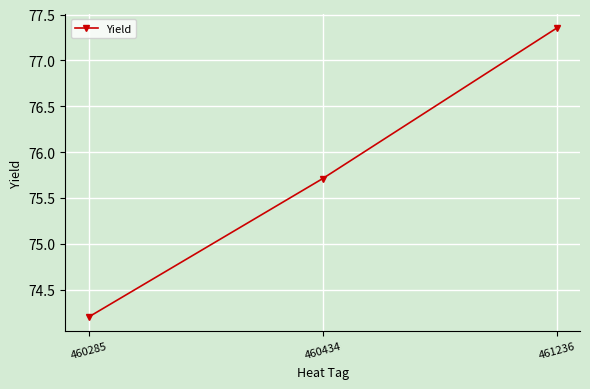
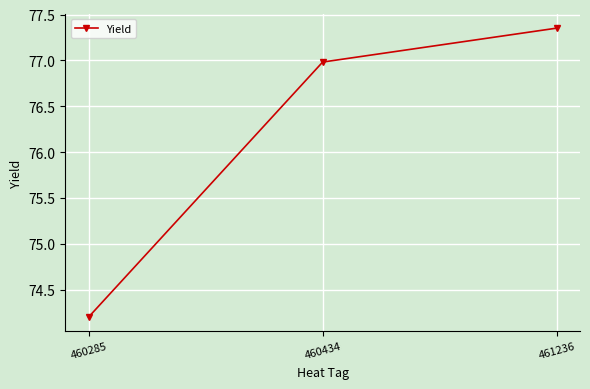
460434: 75.7 -> 77.0
